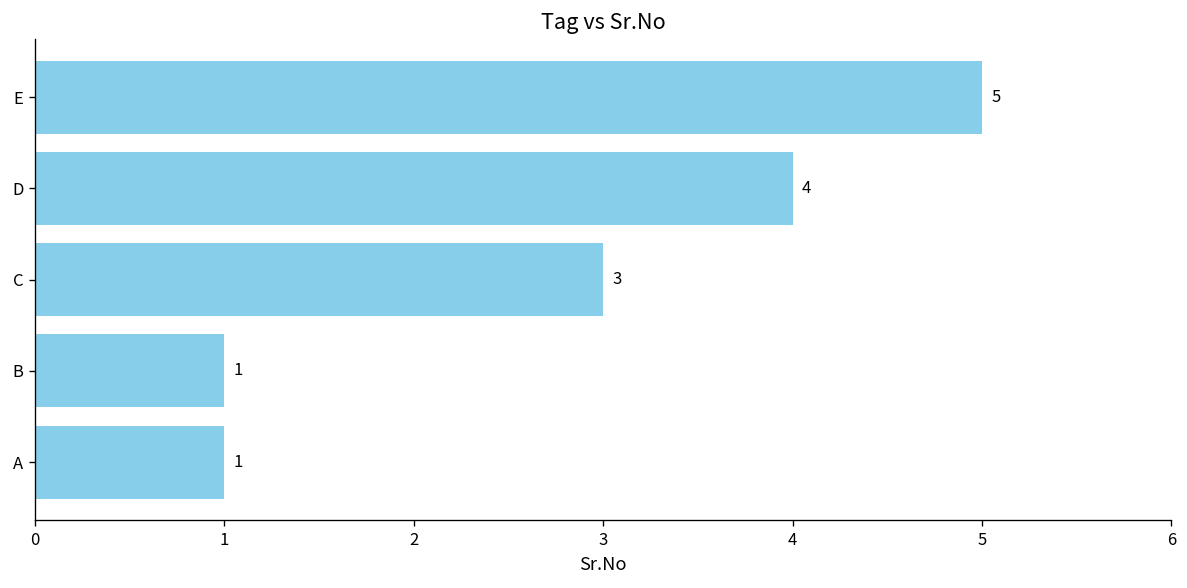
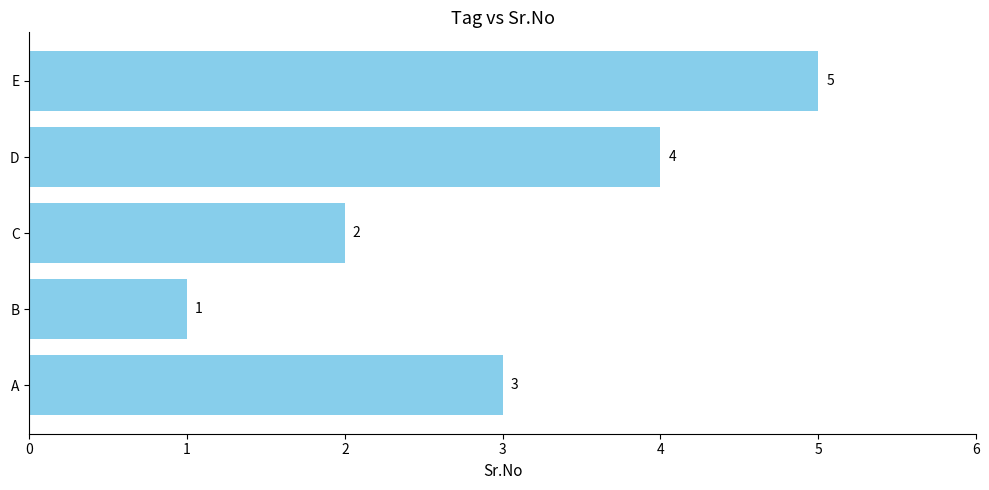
C: 3 -> 2
A: 1 -> 3
